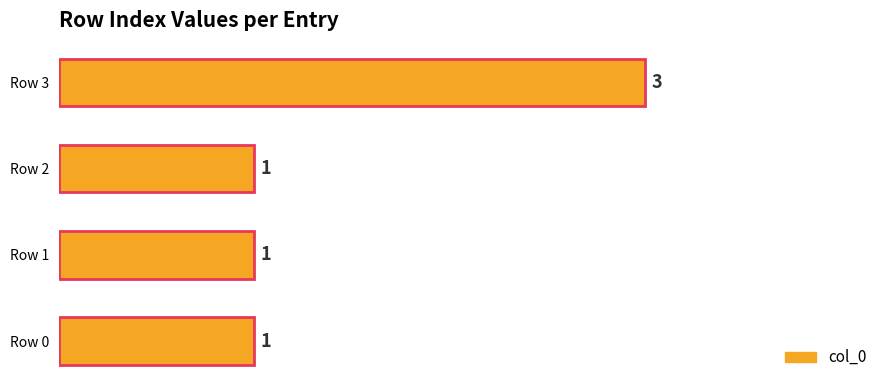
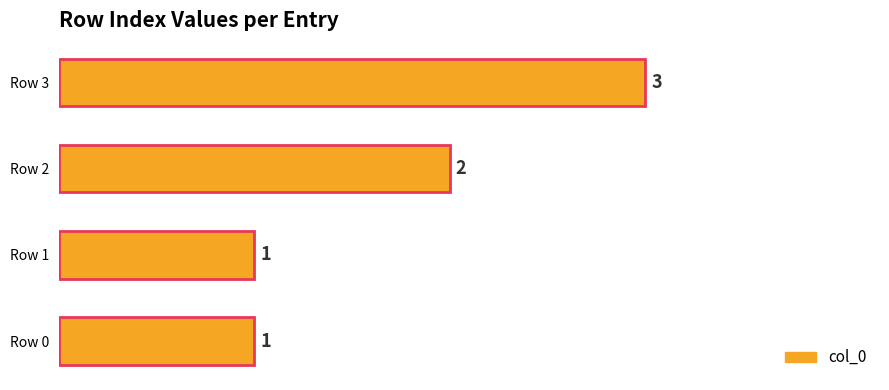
Row 2: 1 -> 2
